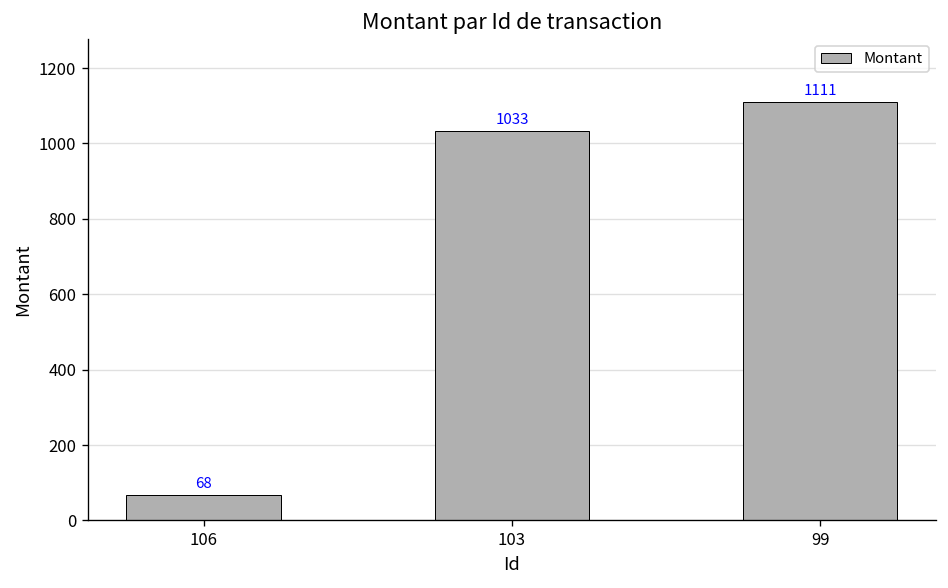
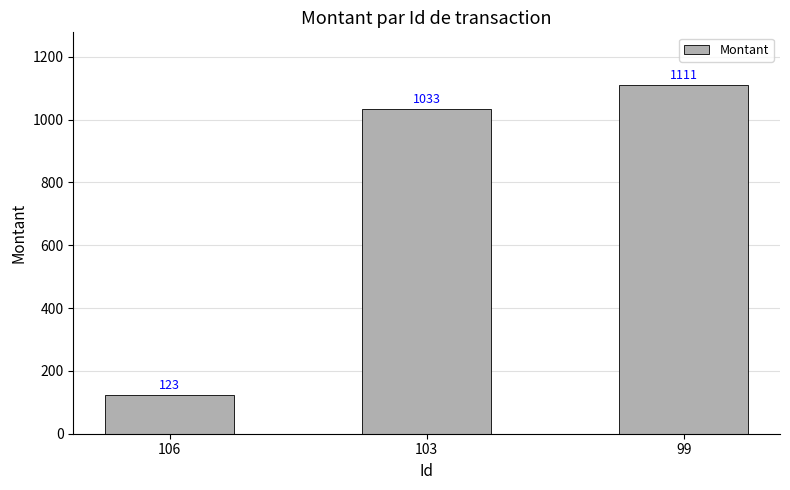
106: 68 -> 123
